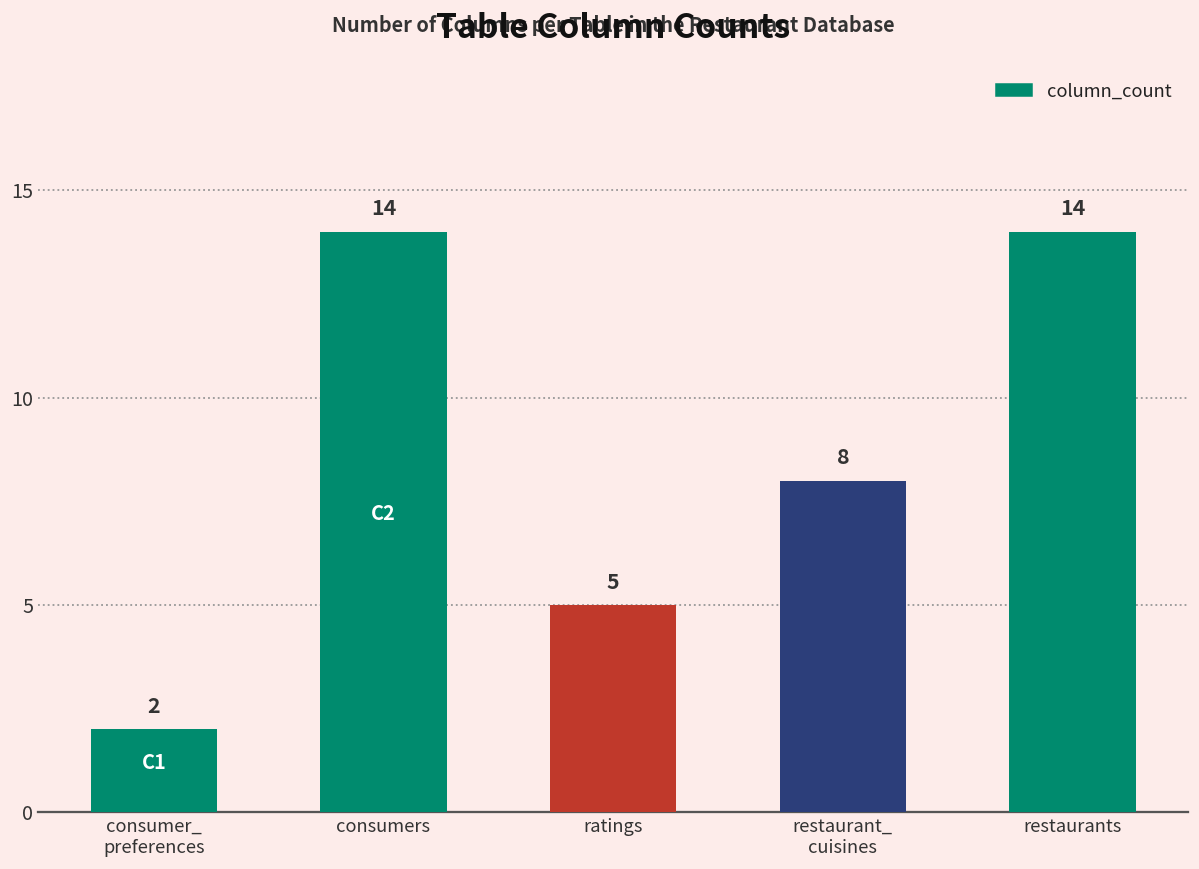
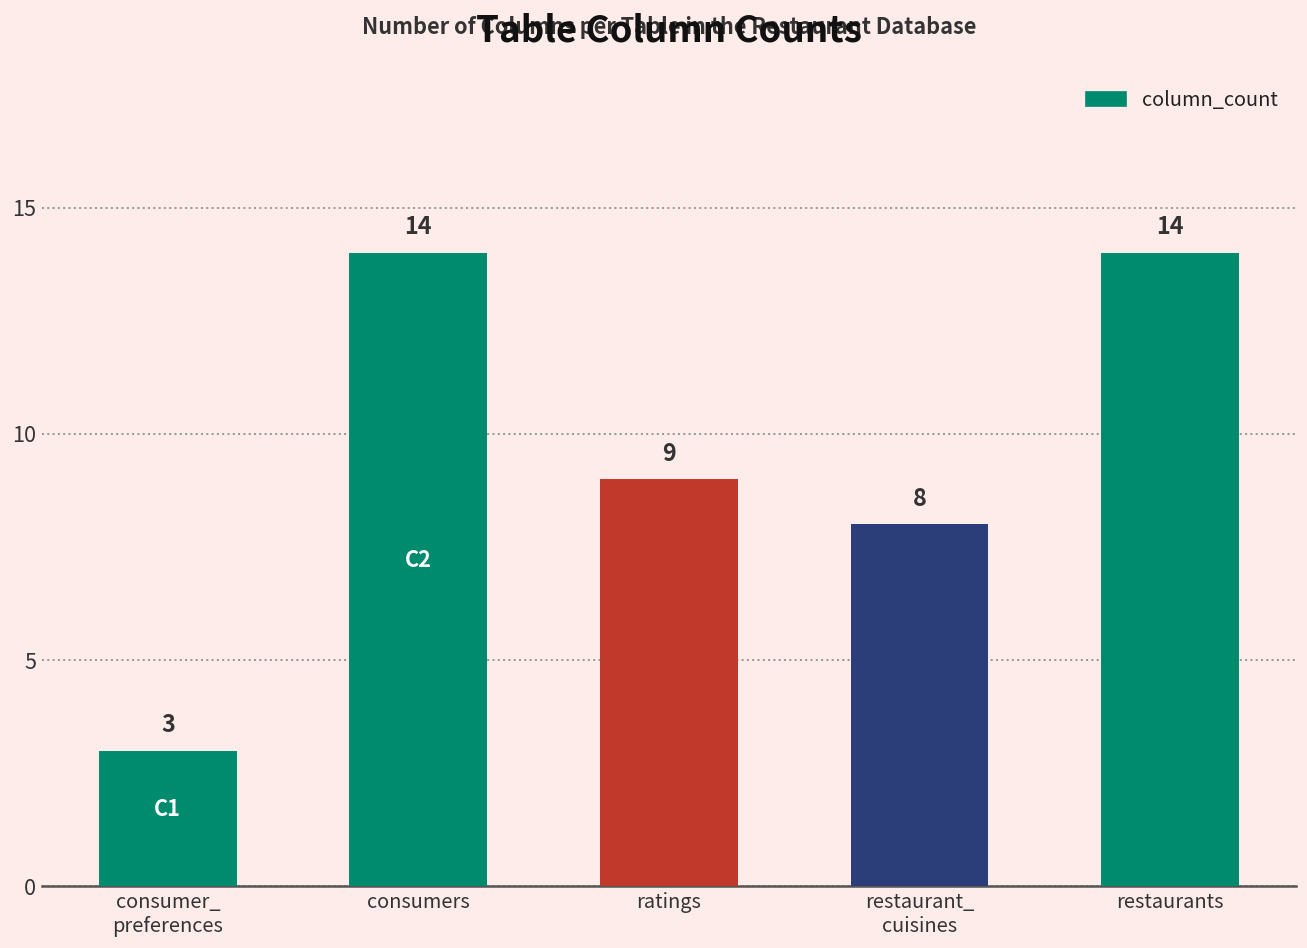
consumer_ preferences: 2 -> 3
ratings: 5 -> 9
